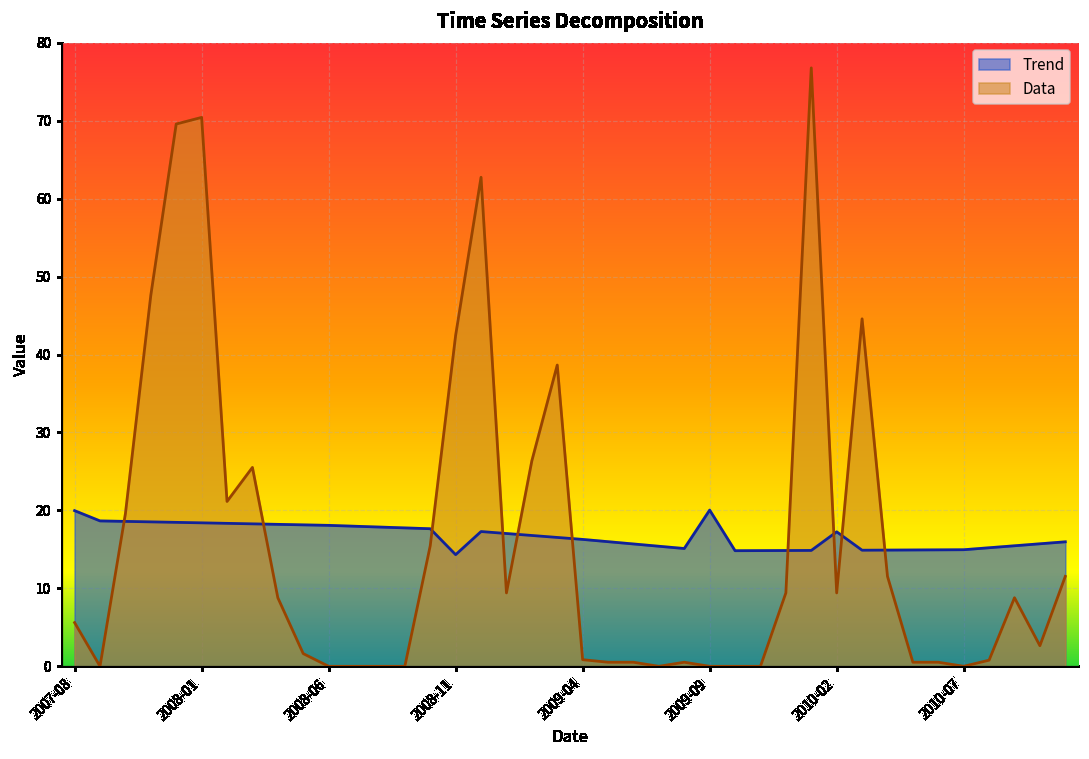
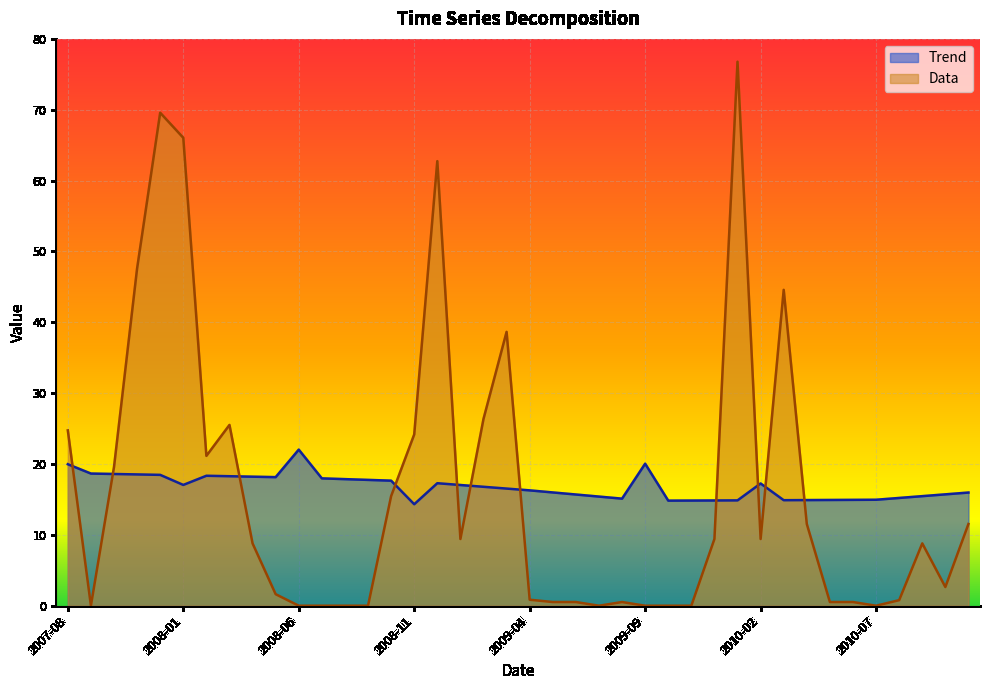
Data, 2007-08: 6 -> 25
Trend, 2008-01: 18 -> 17
Data, 2008-01: 70 -> 66
Trend, 2008-06: 18 -> 22
Data, 2008-11: 42 -> 24
